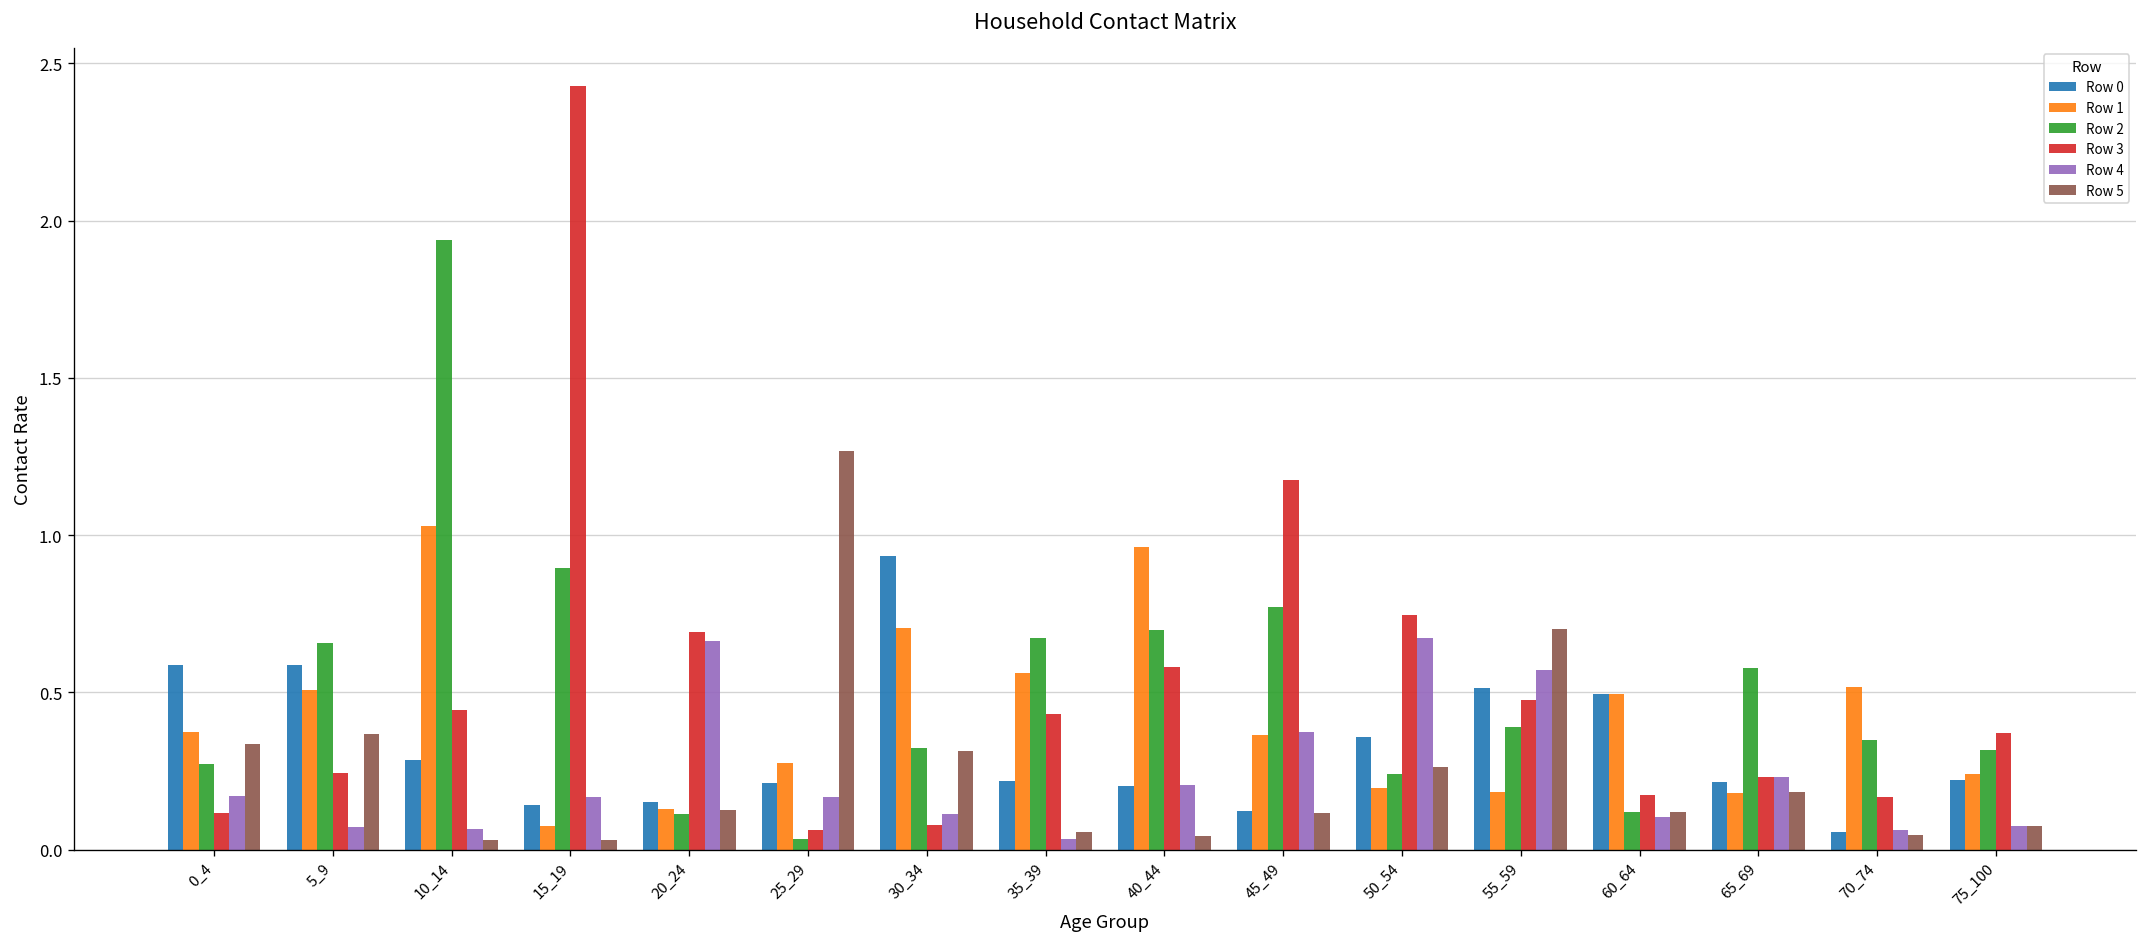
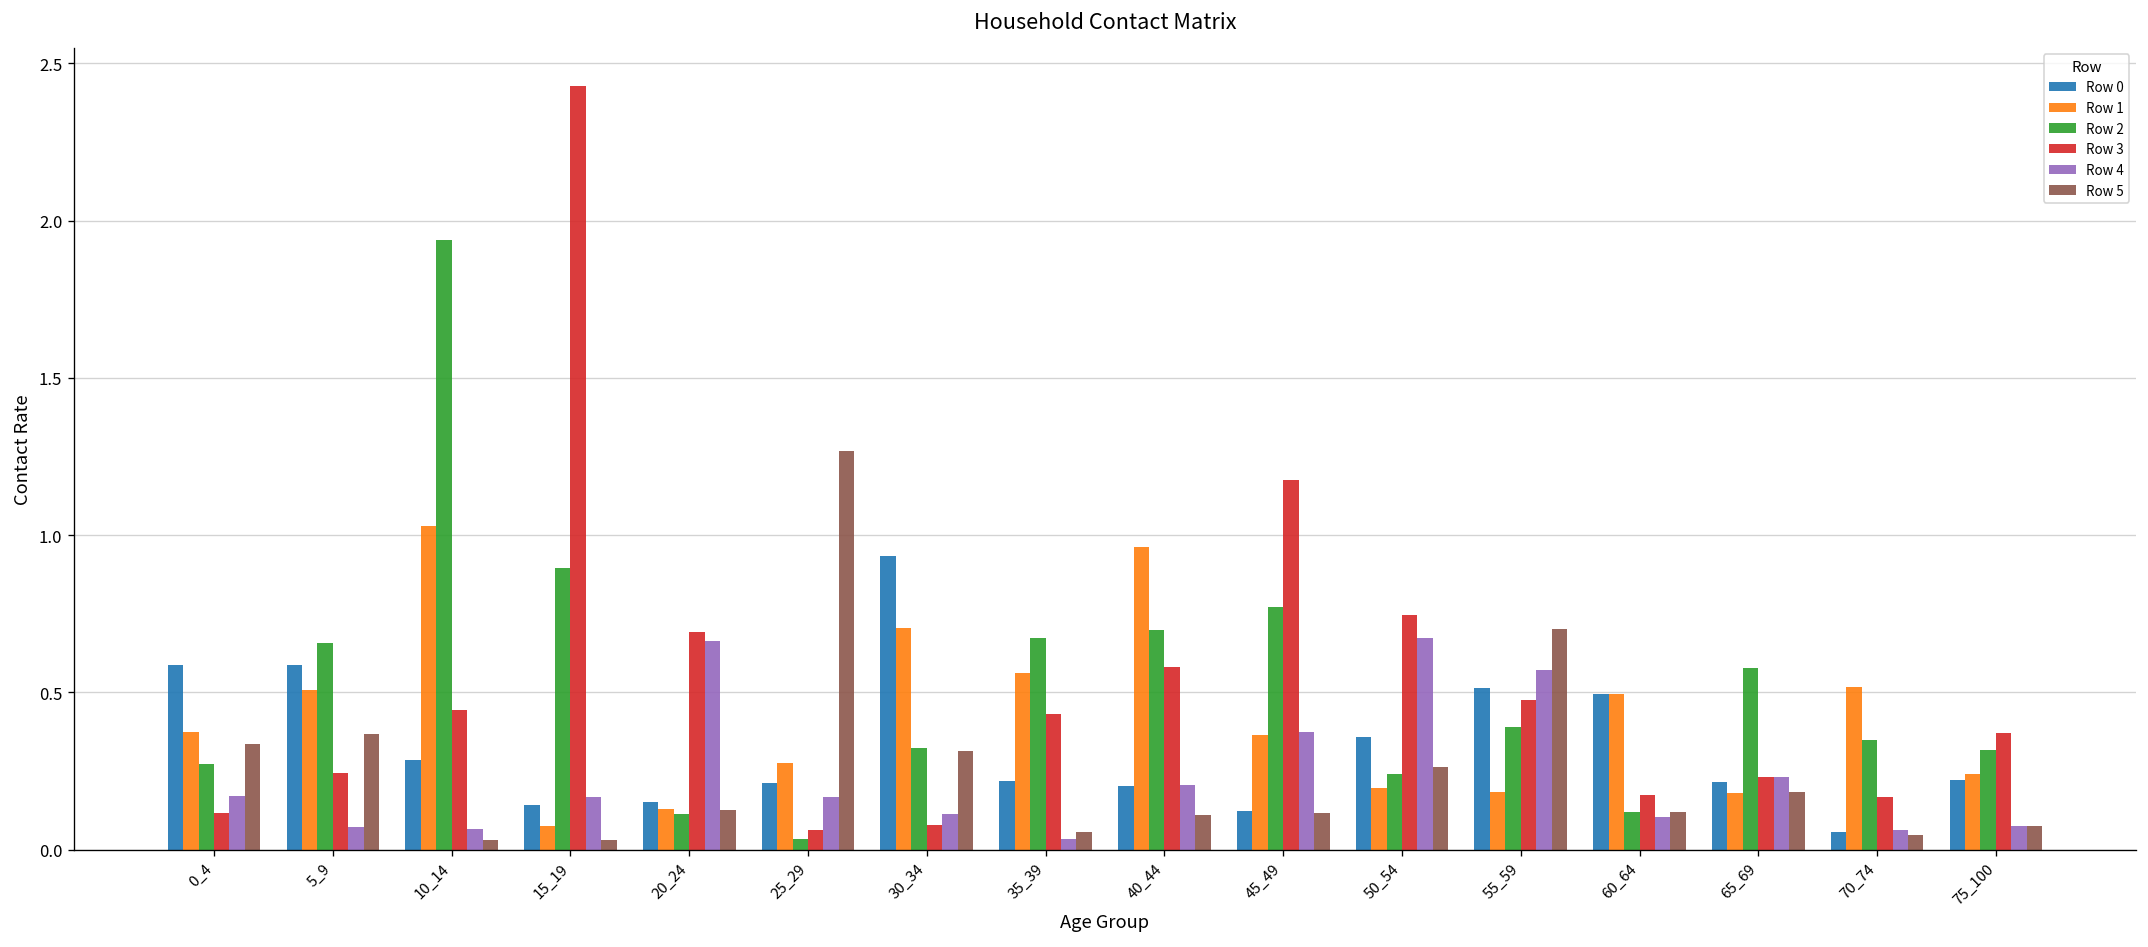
Row 5, 40_44: 0.04 -> 0.11
